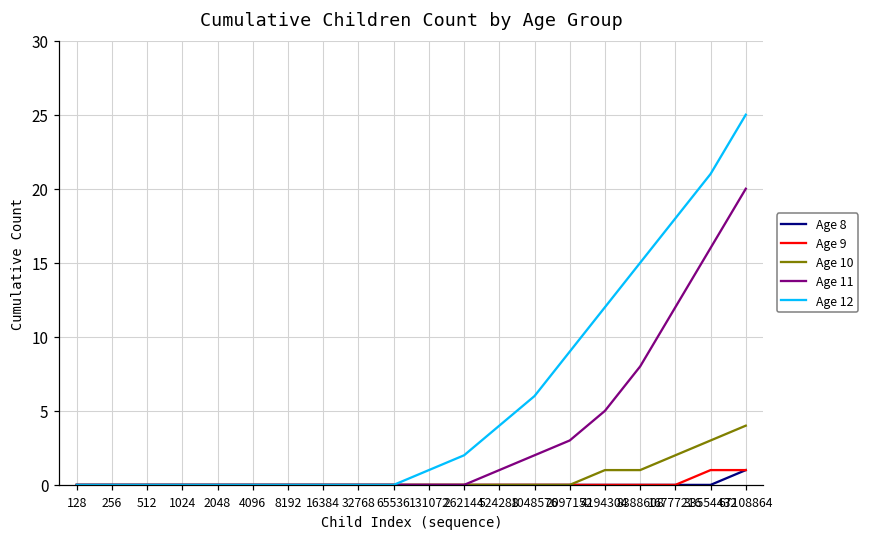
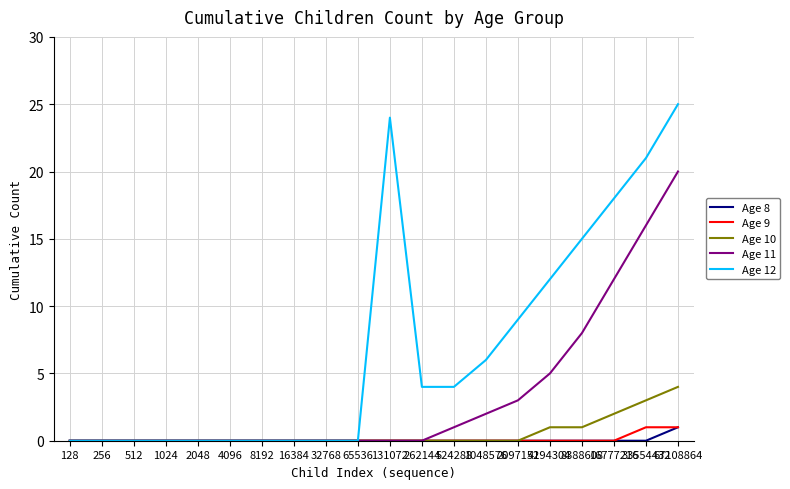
Age 12, 131072: 1 -> 24
Age 12, 262144: 2 -> 4
